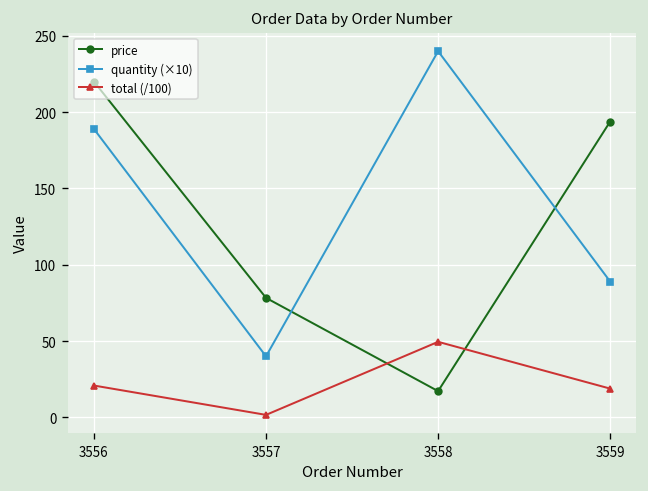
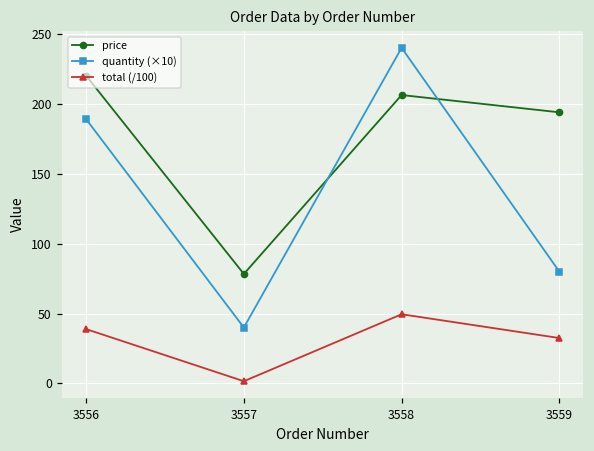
total (/100), 3556: 21 -> 39
price, 3558: 17 -> 206
quantity (×10), 3559: 89 -> 80
total (/100), 3559: 19 -> 32
